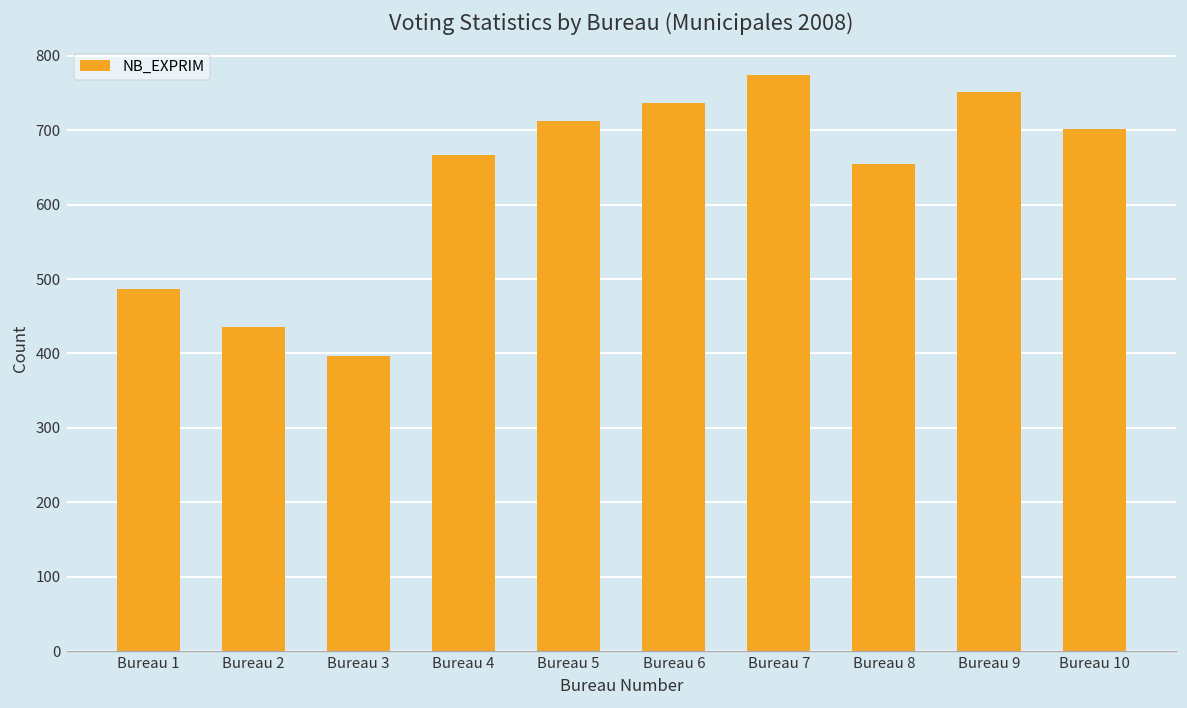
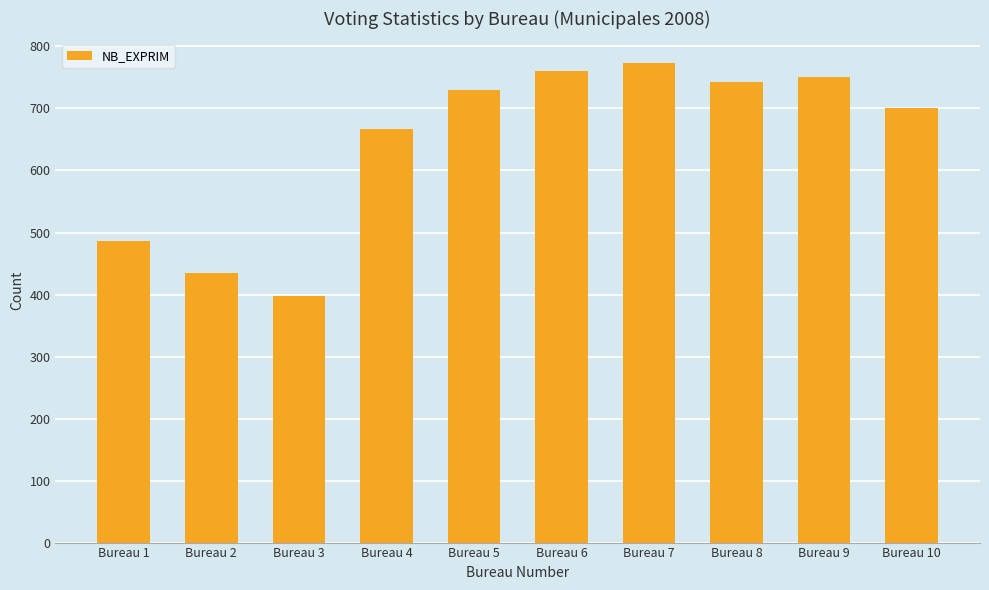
Bureau 5: 710 -> 730
Bureau 6: 740 -> 760
Bureau 8: 650 -> 740
